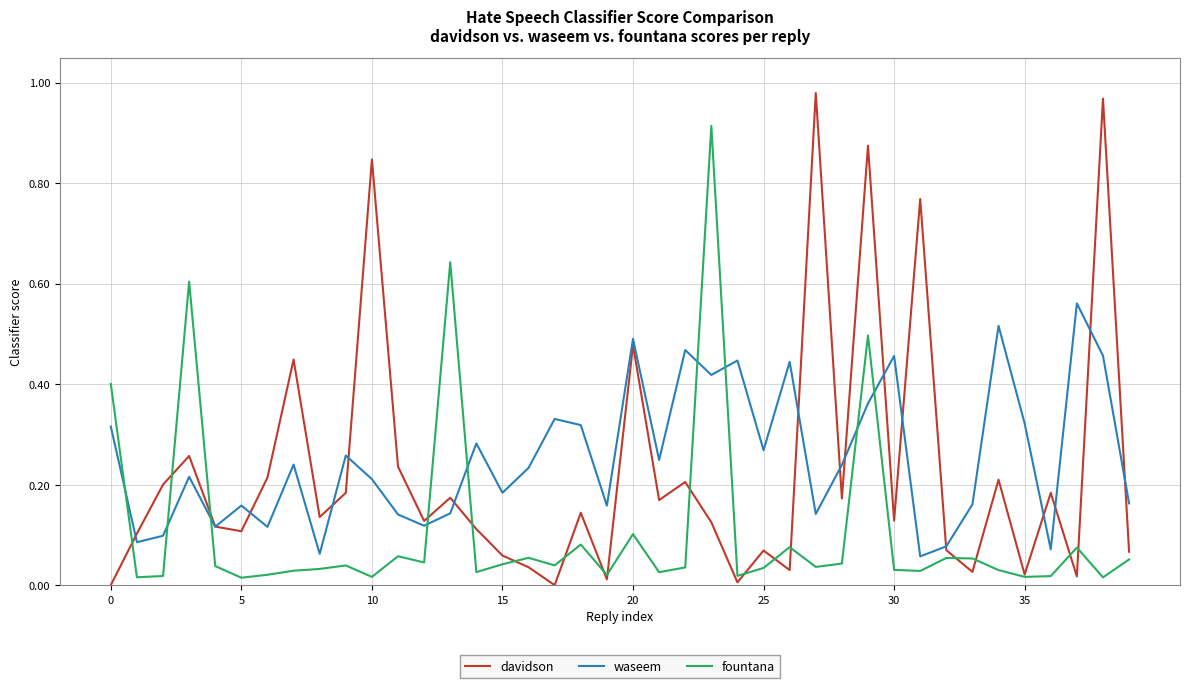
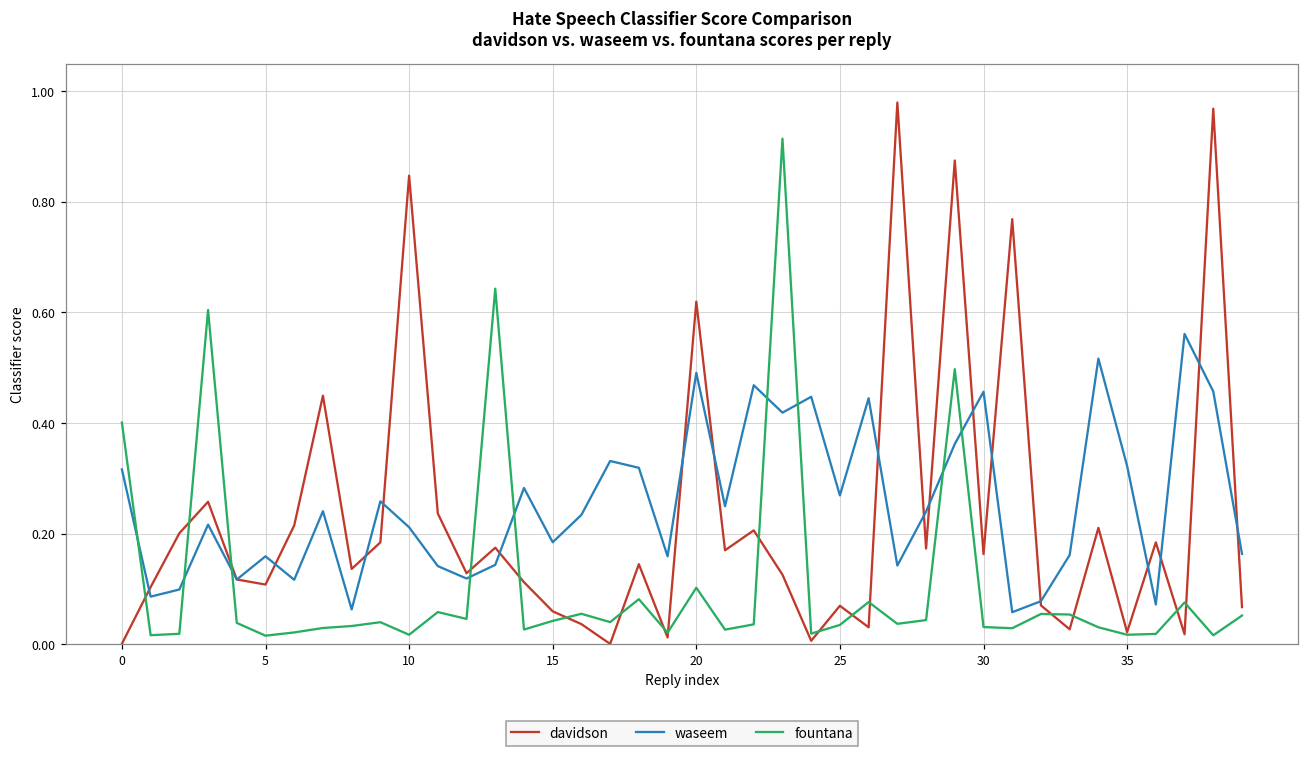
davidson, 20: 0.48 -> 0.62
davidson, 30: 0.13 -> 0.16
